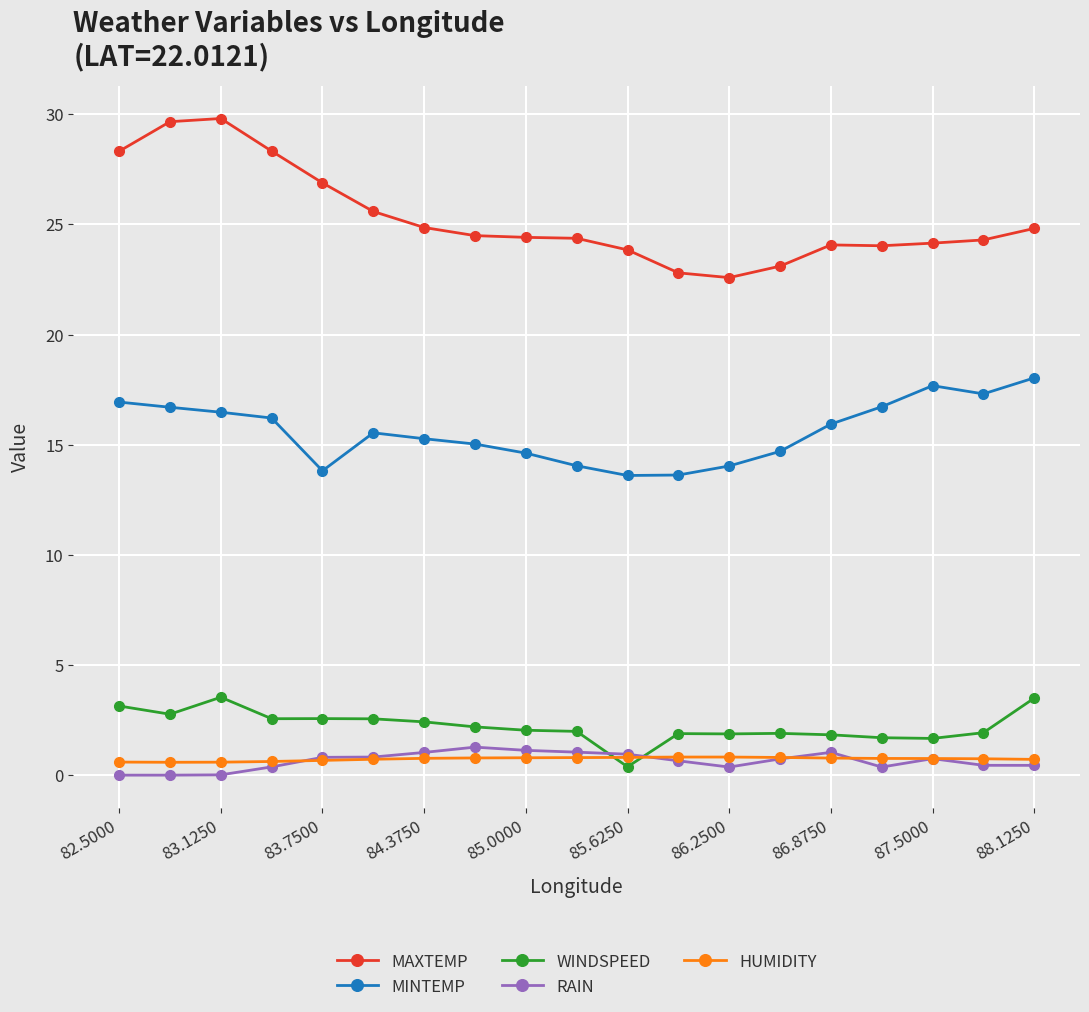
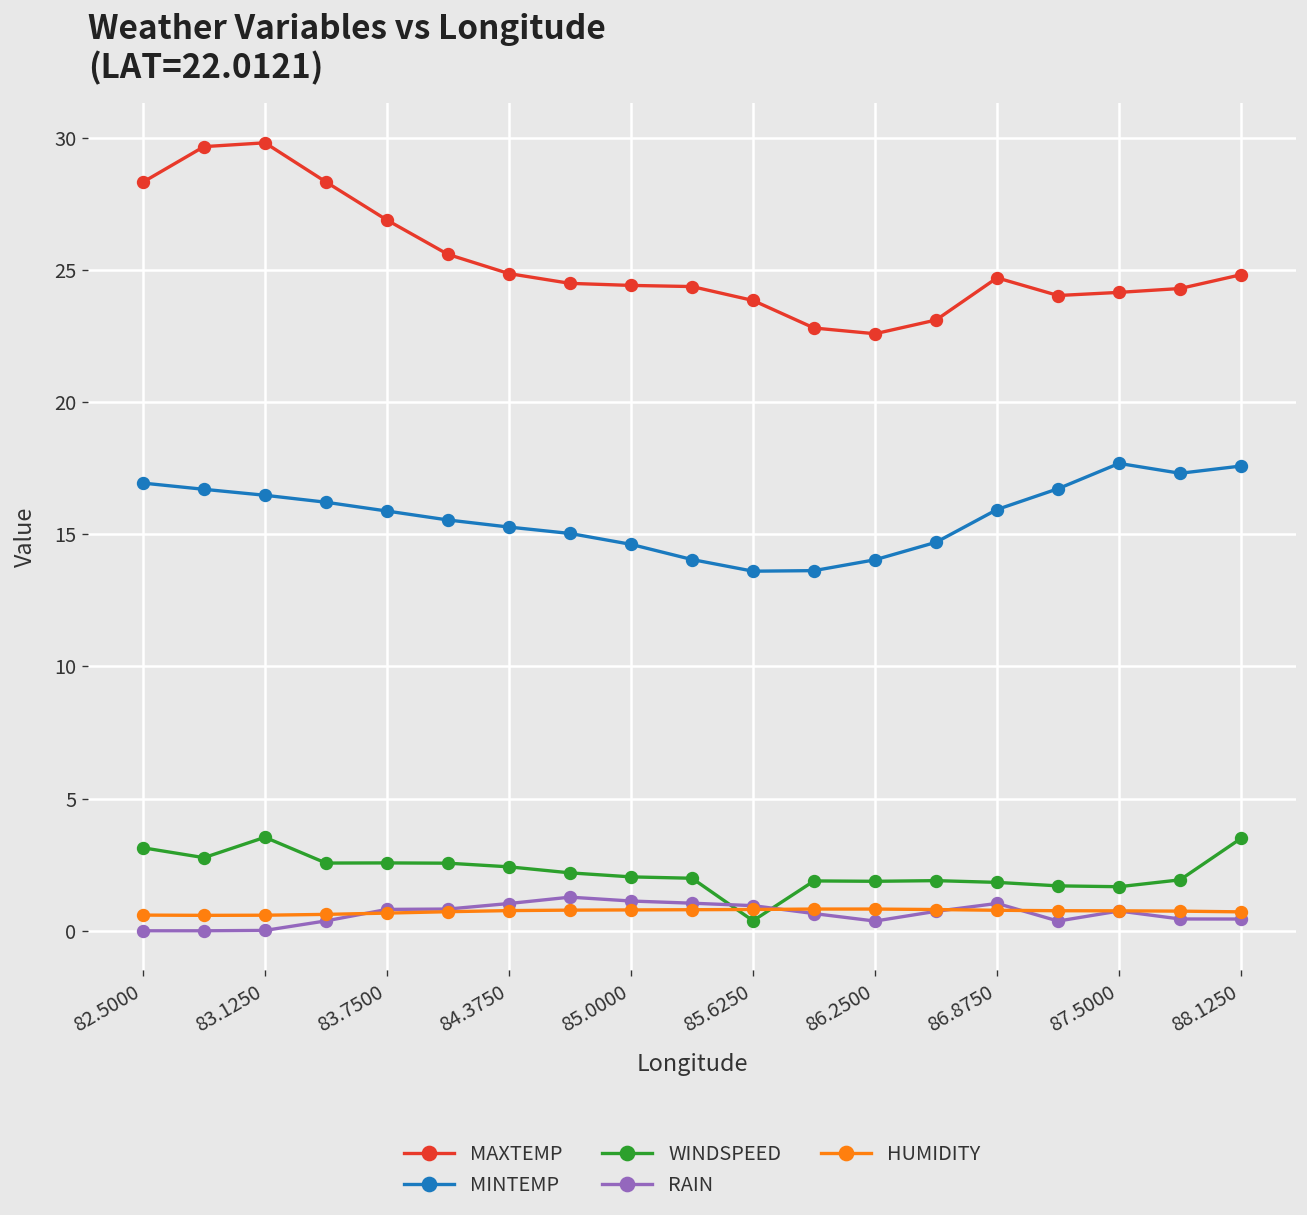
MINTEMP, 83.7500: 13.8 -> 15.9
MAXTEMP, 86.8750: 24.1 -> 24.7
MINTEMP, 88.1250: 18.0 -> 17.6
